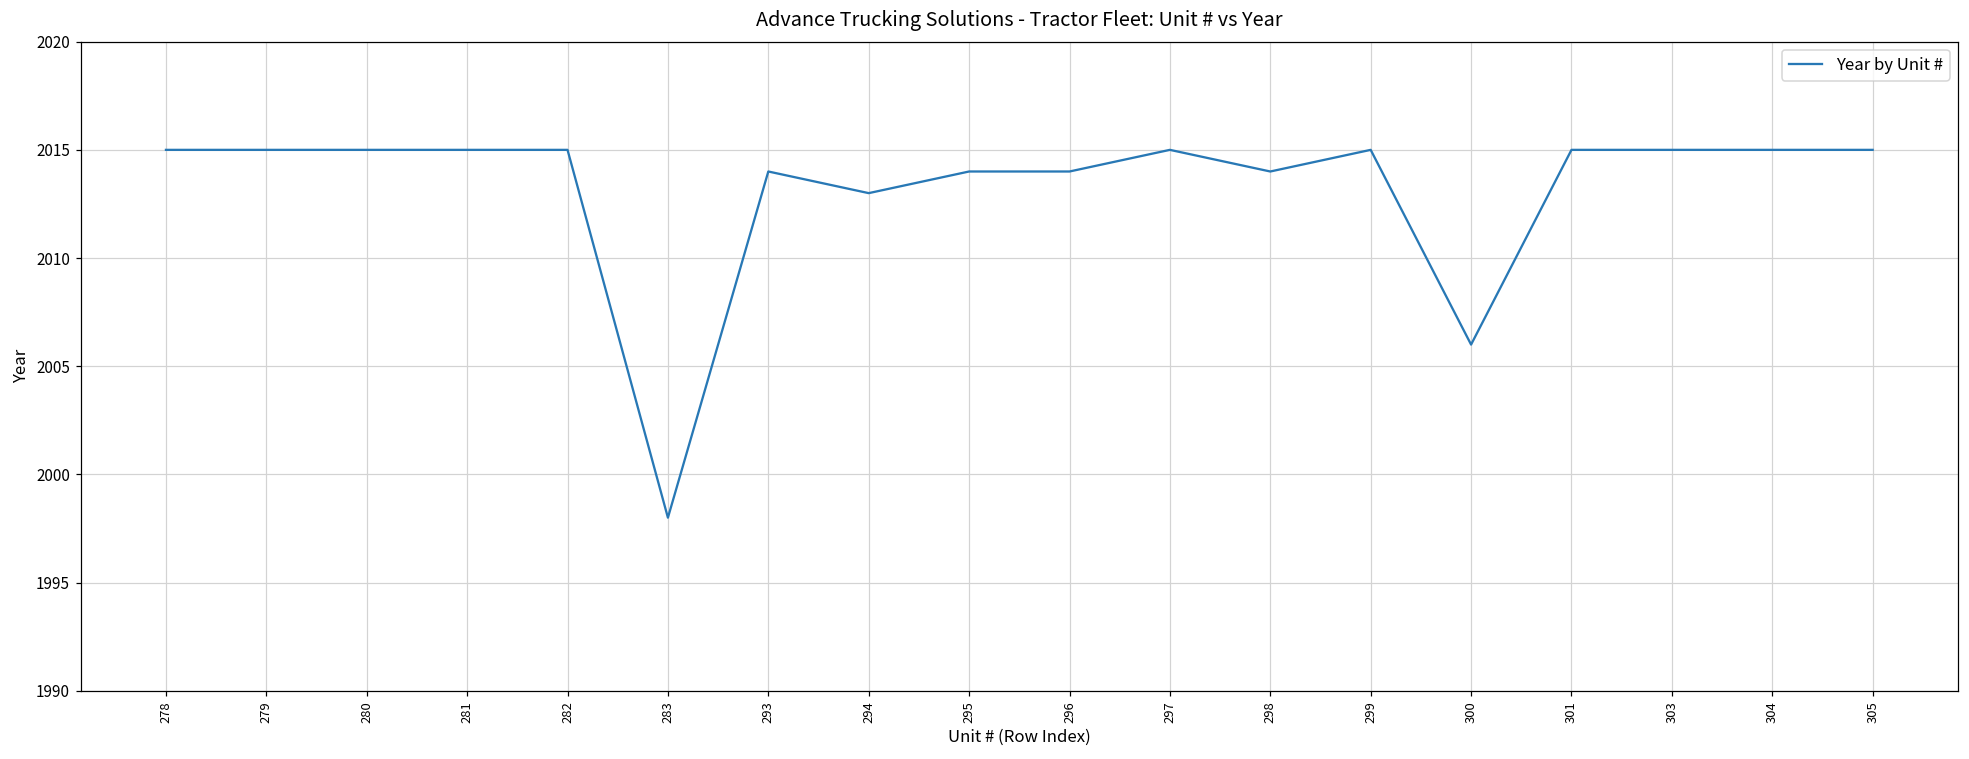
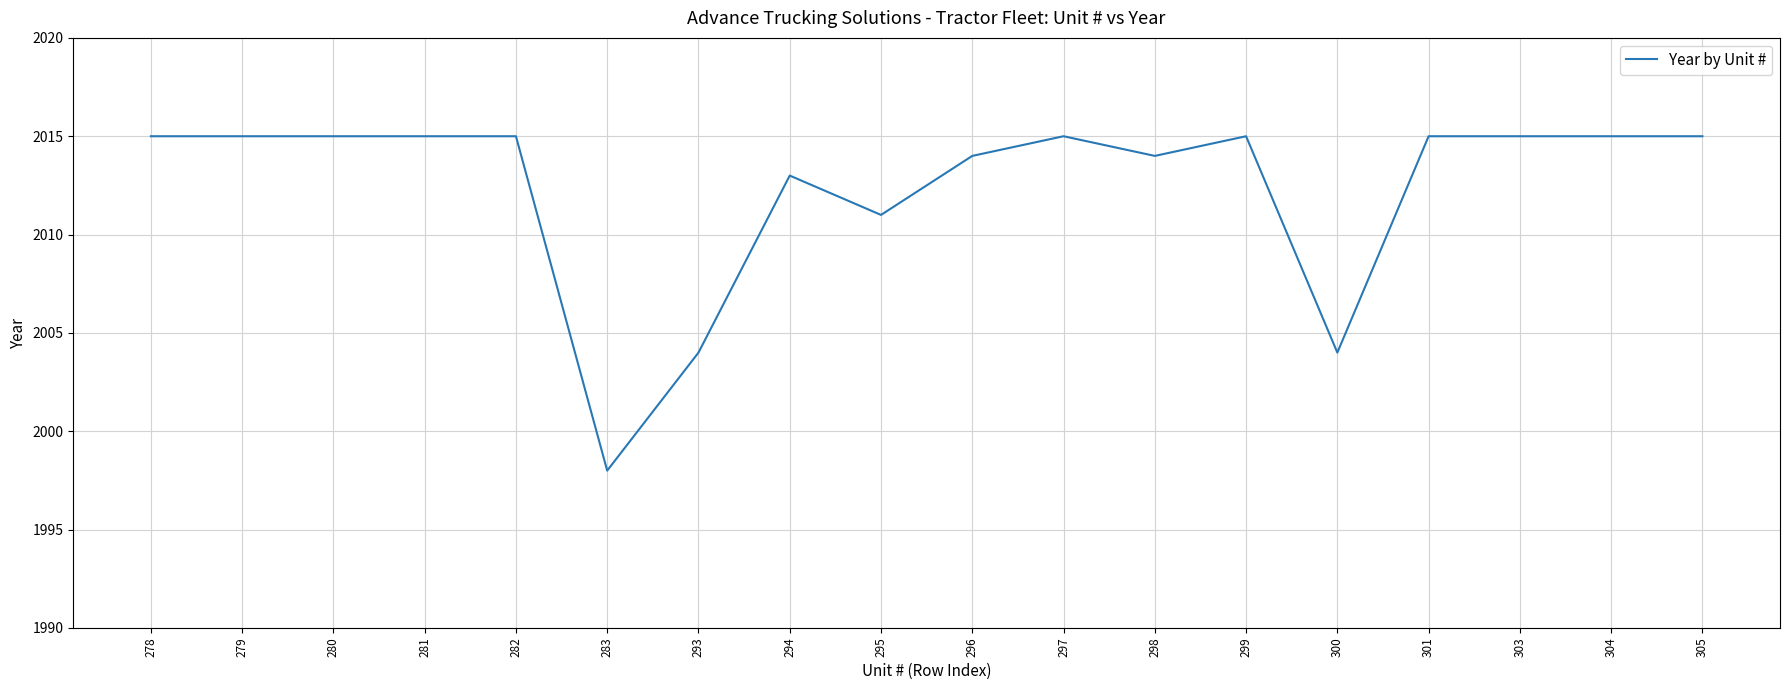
293: 2014 -> 2004
295: 2014 -> 2011
300: 2006 -> 2004
